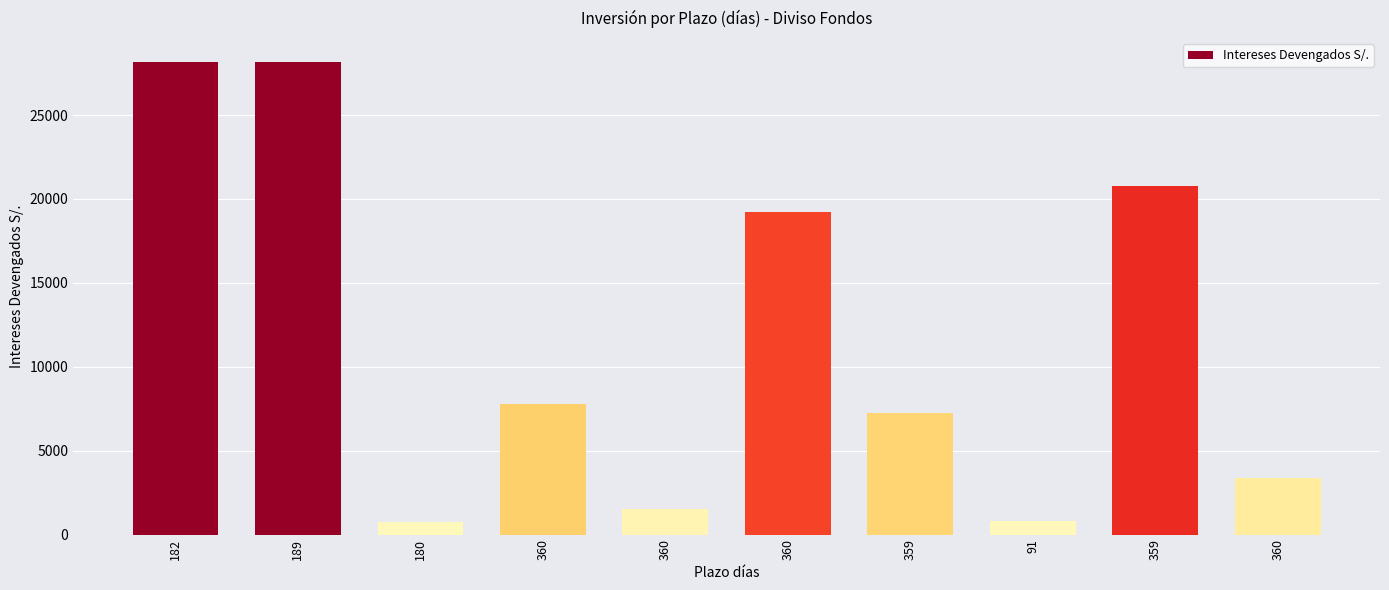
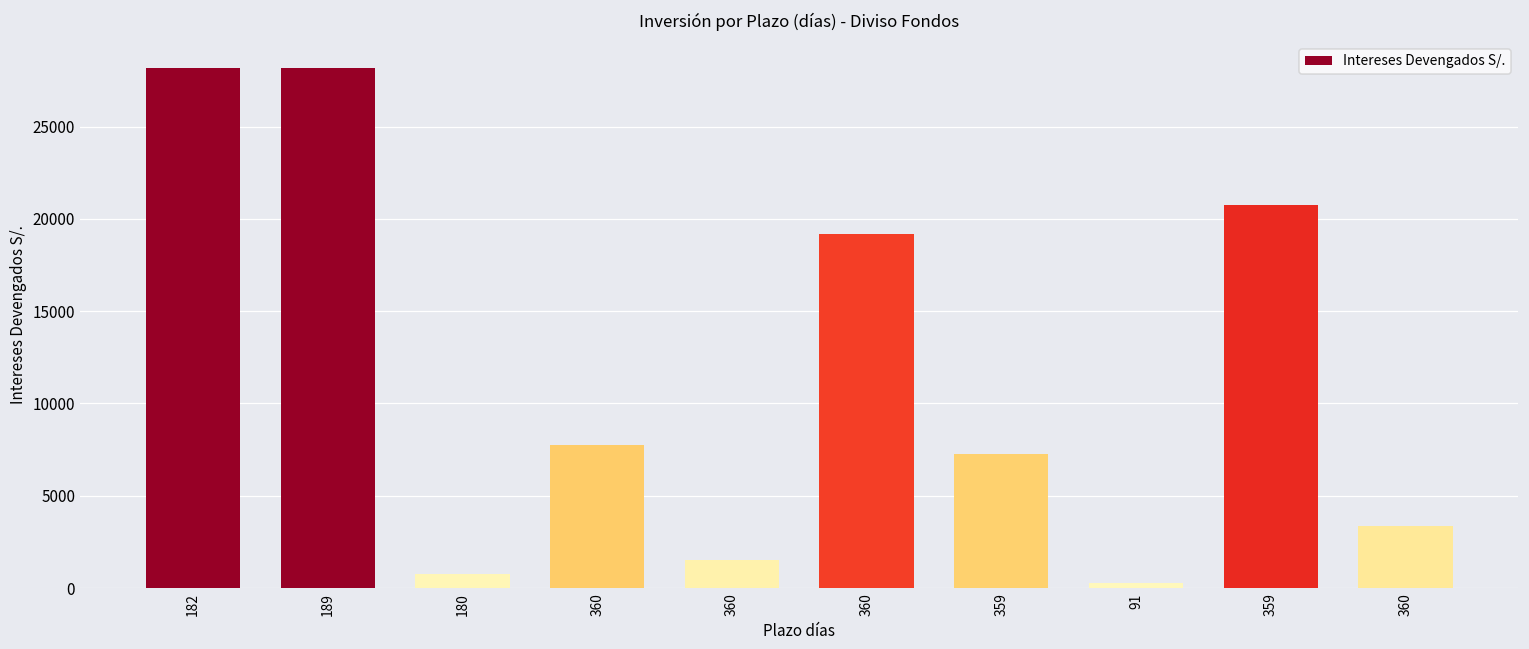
91: 800 -> 300
